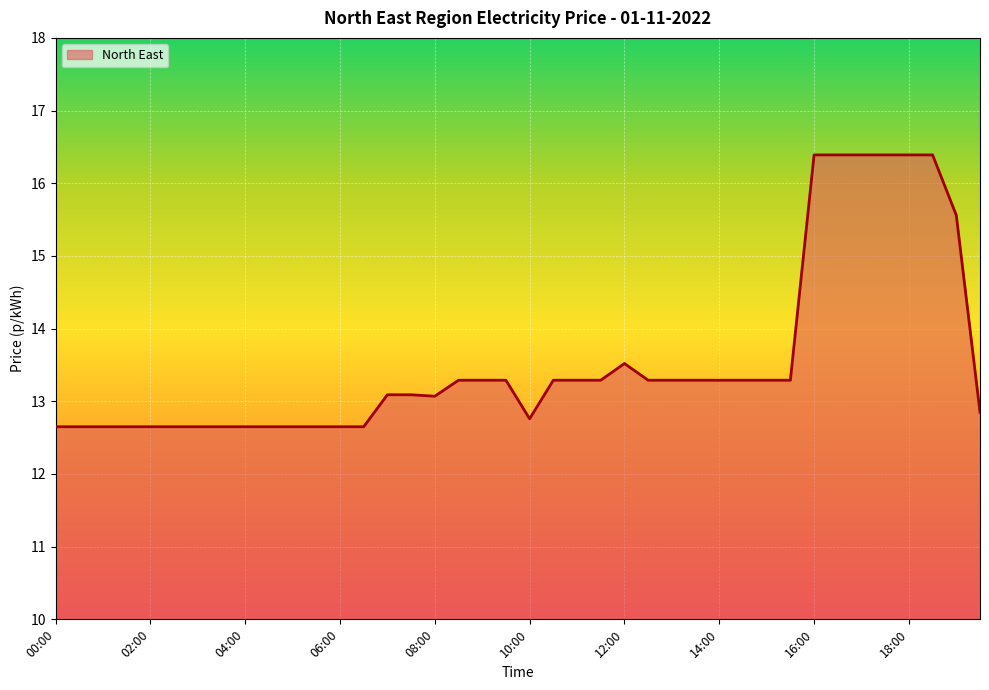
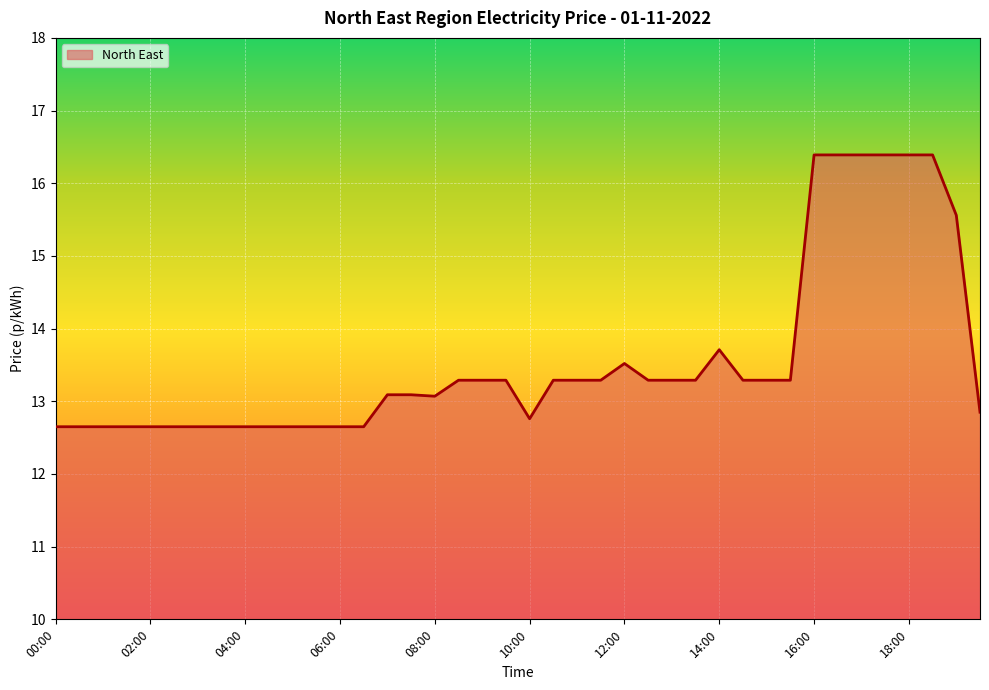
14:00: 13.3 -> 13.7
